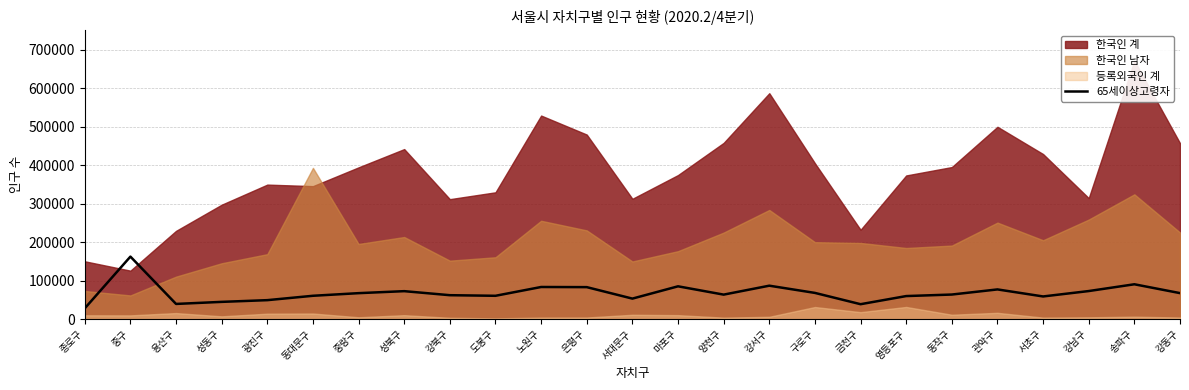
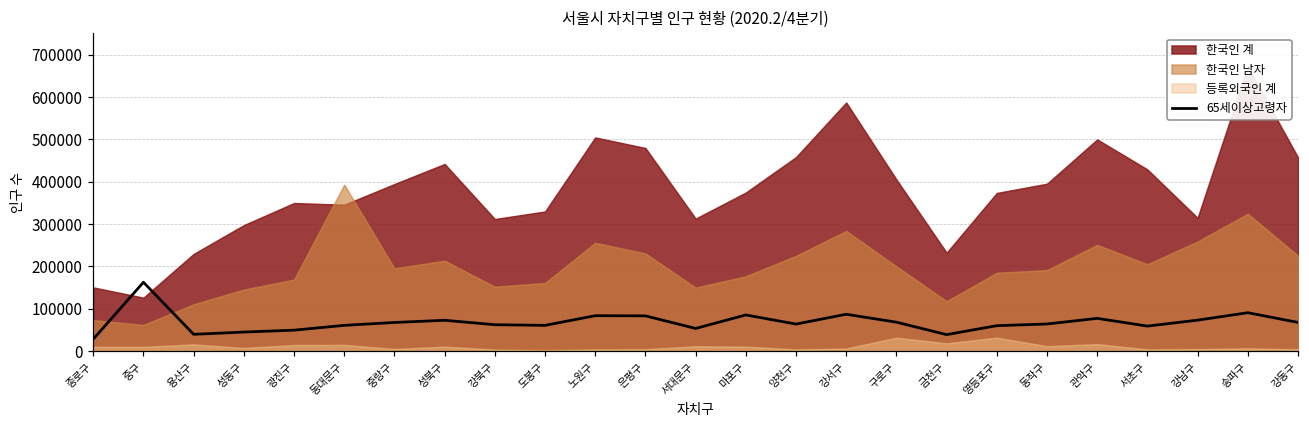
한국인 계, 노원구: 530000 -> 500000
한국인 남자, 금천구: 200000 -> 120000
